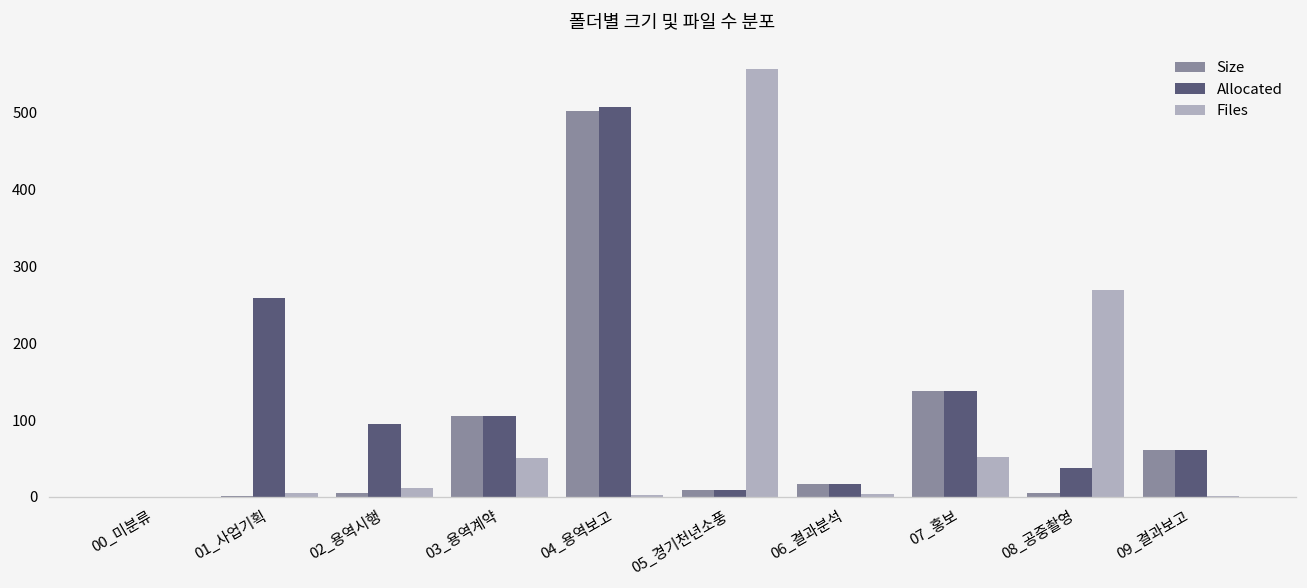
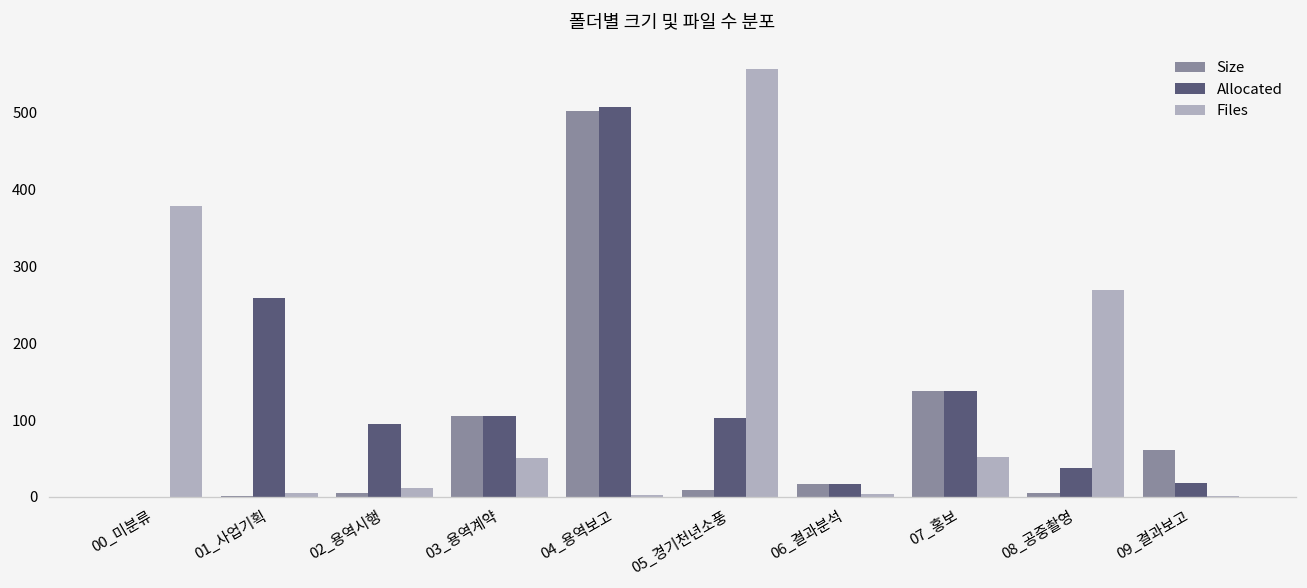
Files, 00_미분류: 0 -> 380
Allocated, 05_경기천년소풍: 10 -> 100
Allocated, 09_결과보고: 60 -> 20
